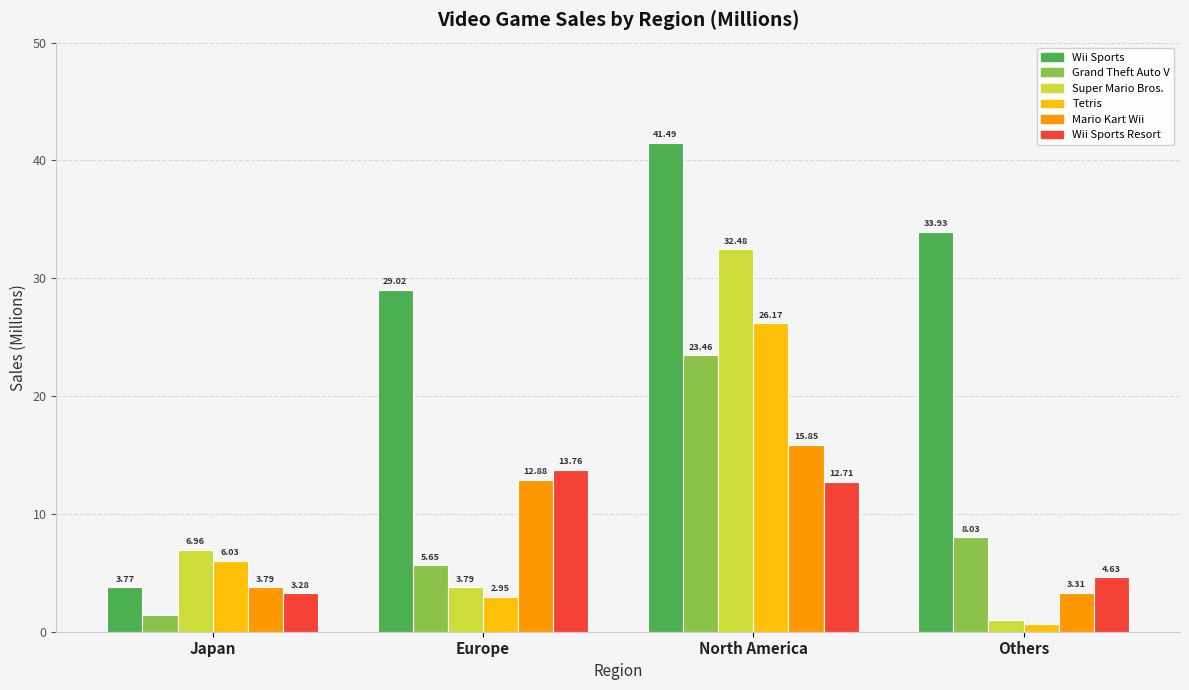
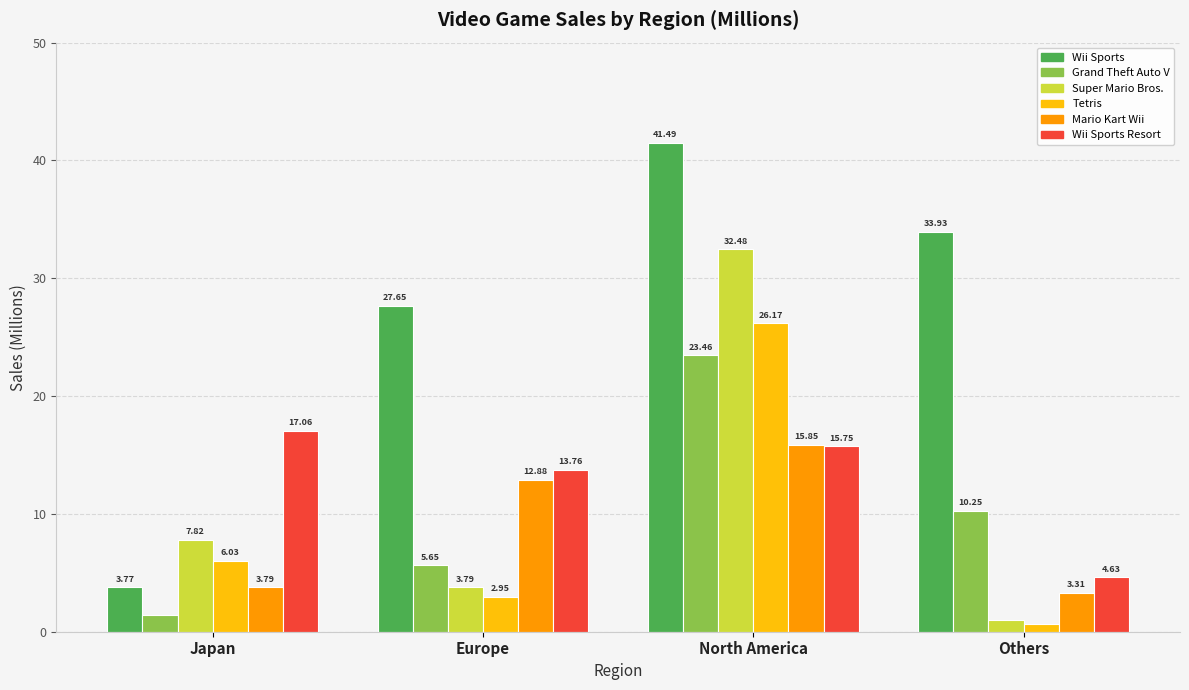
Super Mario Bros., Japan: 6.96 -> 7.82
Wii Sports Resort, Japan: 3.28 -> 17.06
Wii Sports, Europe: 29.02 -> 27.65
Wii Sports Resort, North America: 12.71 -> 15.75
Grand Theft Auto V, Others: 8.03 -> 10.25
